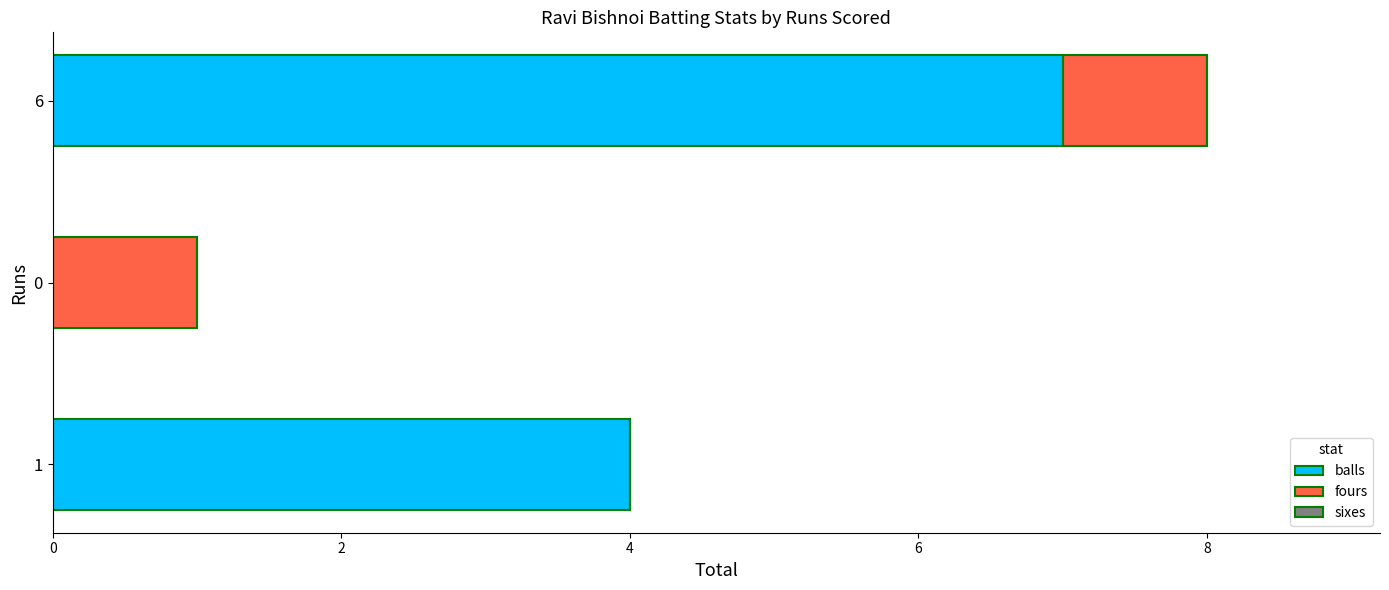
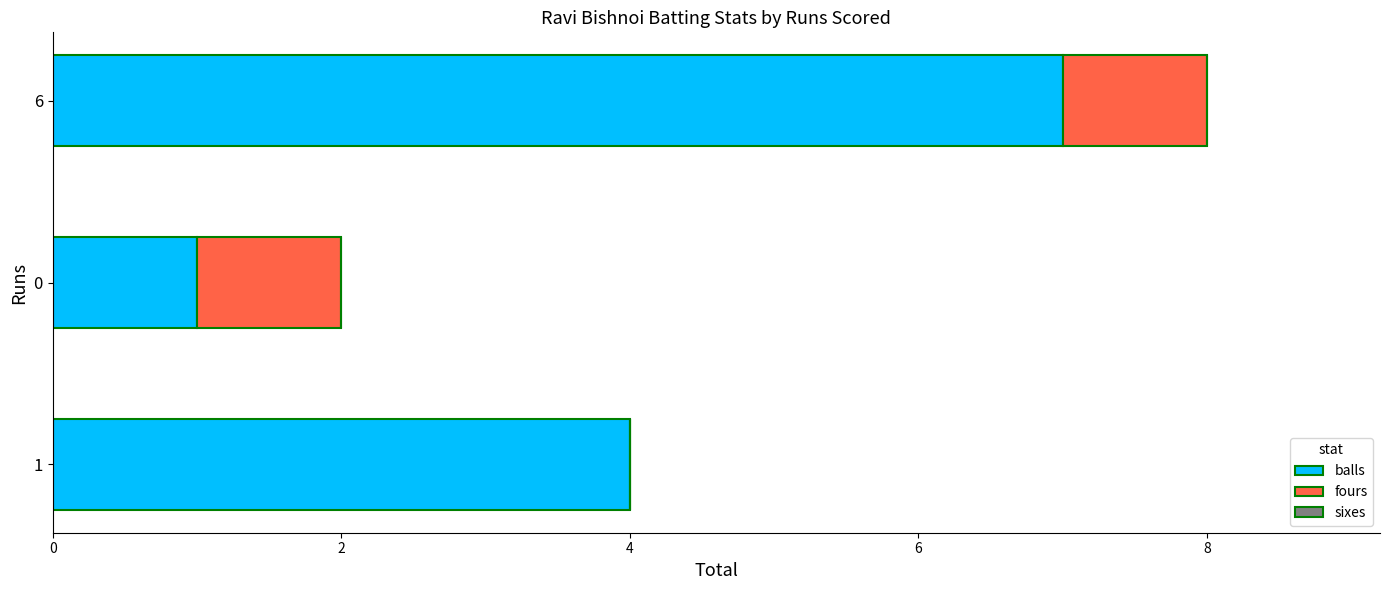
balls, 0: 0 -> 1
